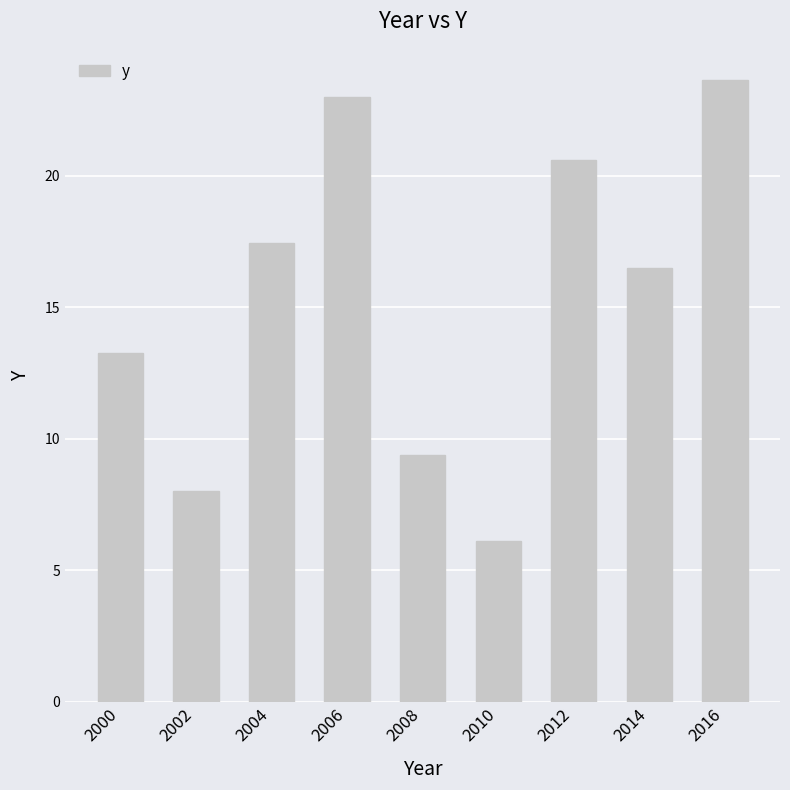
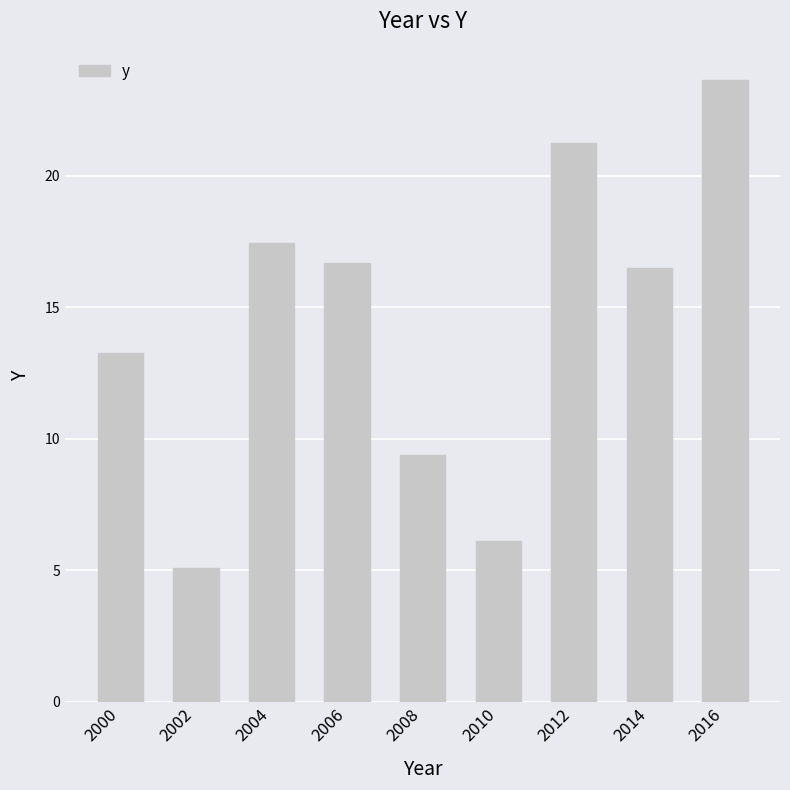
2002: 8.0 -> 5.1
2006: 23.0 -> 16.7
2012: 20.6 -> 21.2
